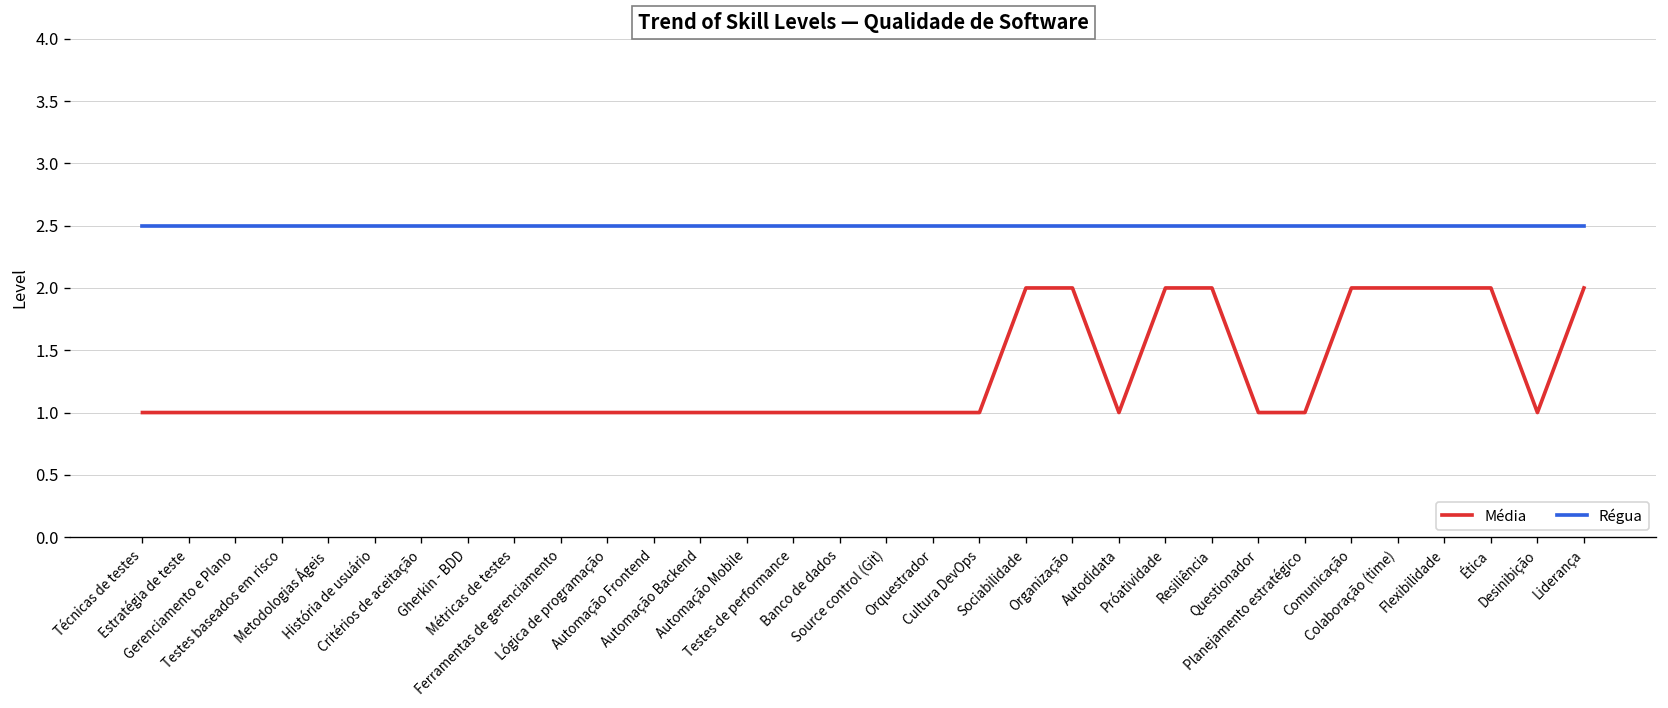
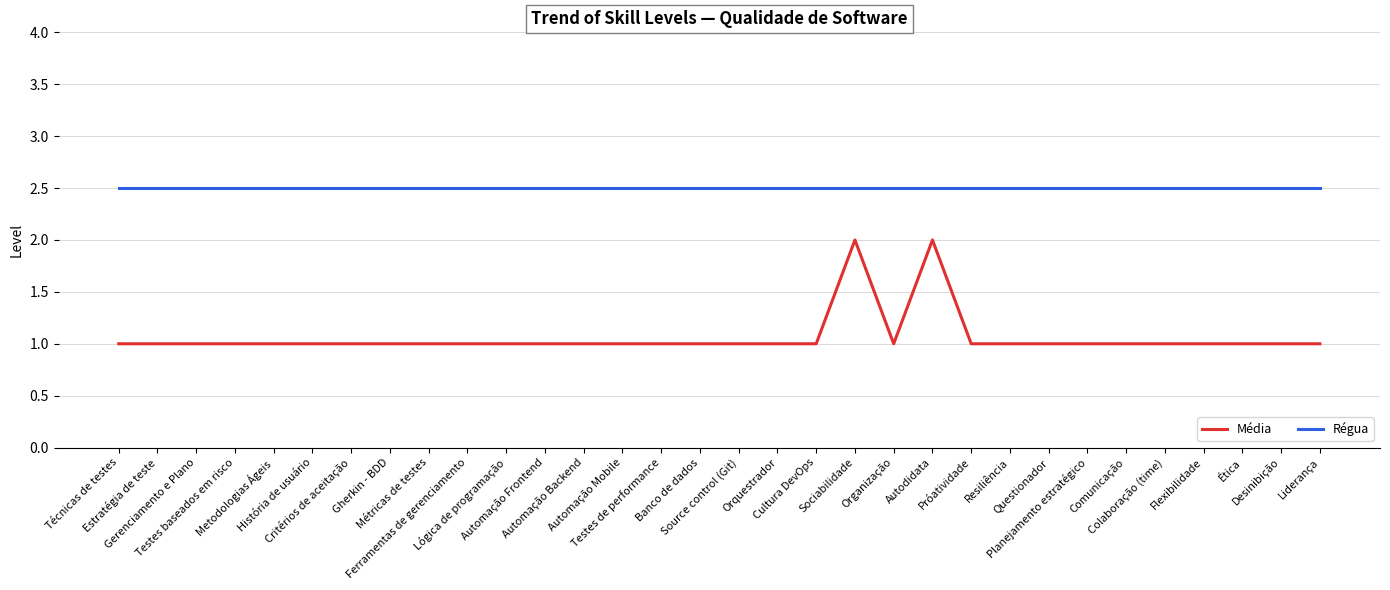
Média, Organização: 2 -> 1
Média, Autodidata: 1 -> 2
Média, Próatividade: 2 -> 1
Média, Resiliência: 2 -> 1
Média, Comunicação: 2 -> 1
Média, Colaboração (time): 2 -> 1
Média, Flexibilidade: 2 -> 1
Média, Ética: 2 -> 1
Média, Liderança: 2 -> 1
